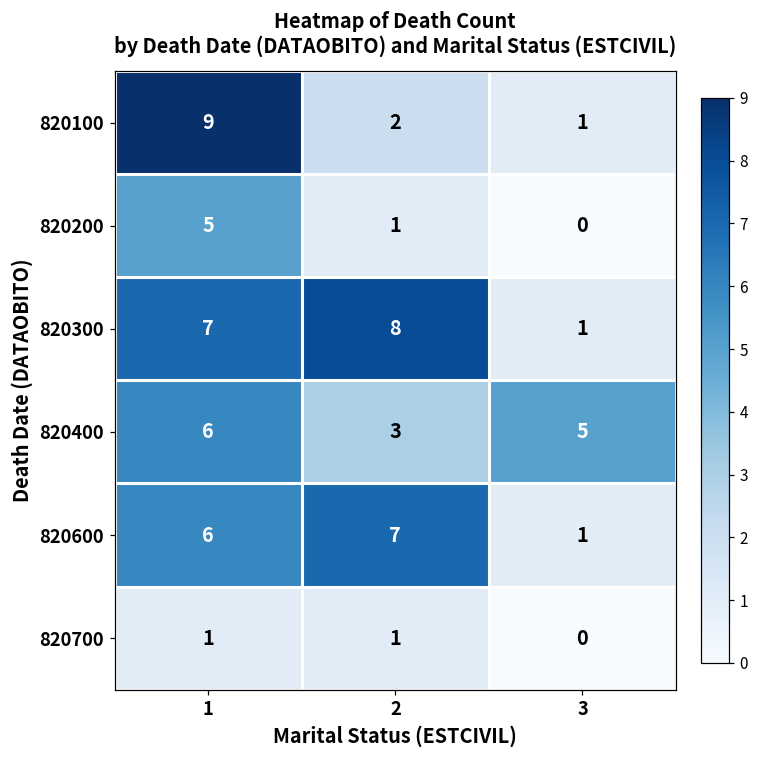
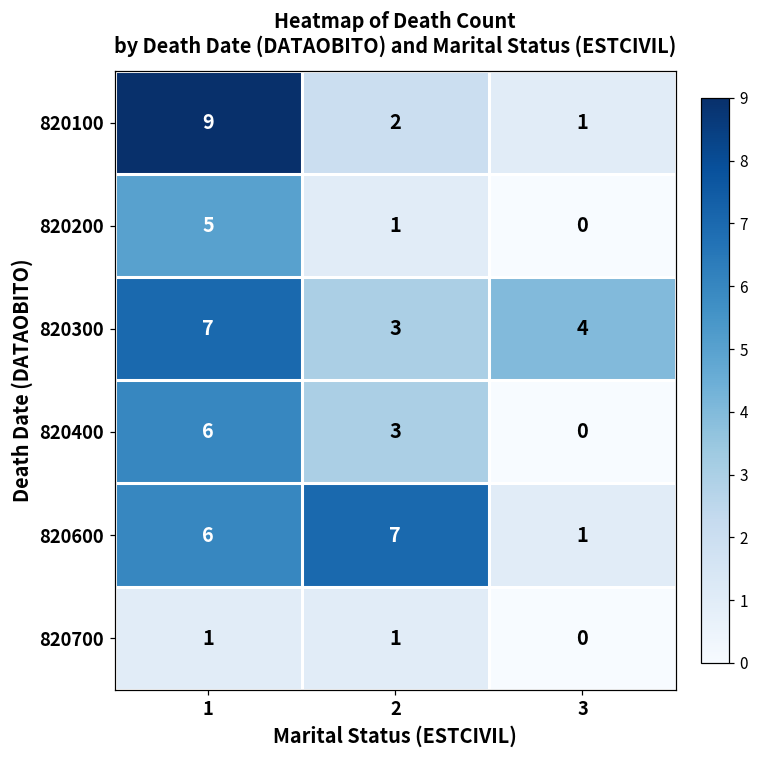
820300, 2: 8 -> 3
820300, 3: 1 -> 4
820400, 3: 5 -> 0
